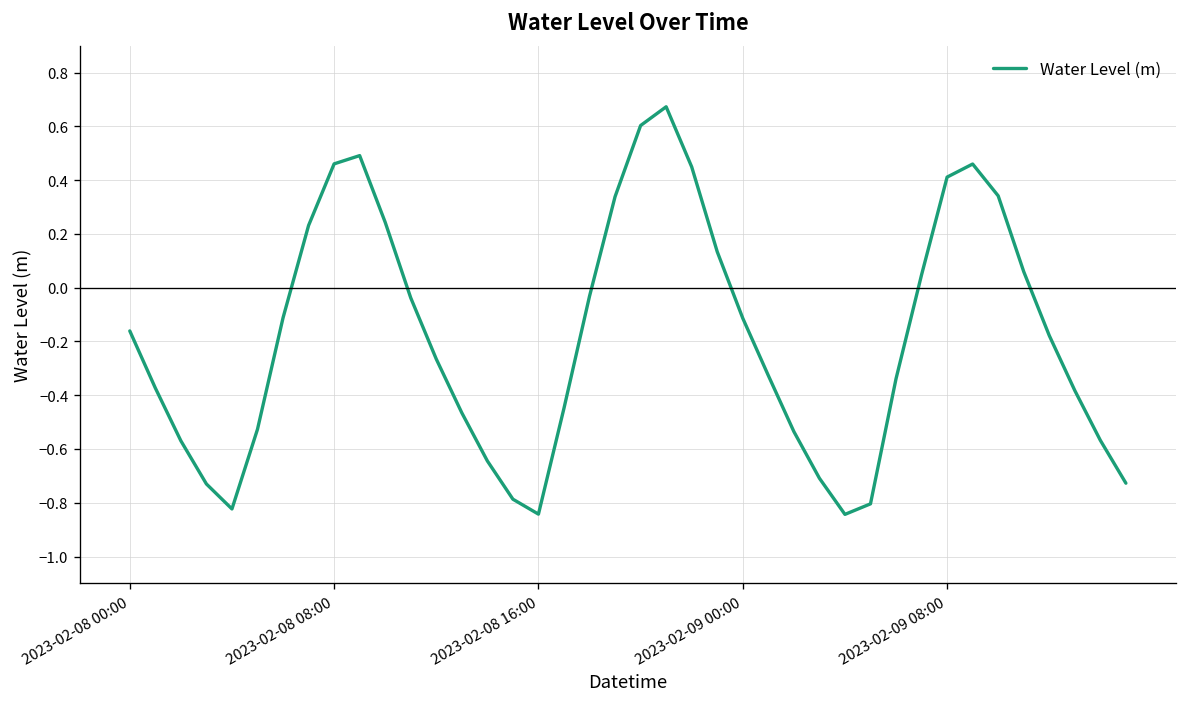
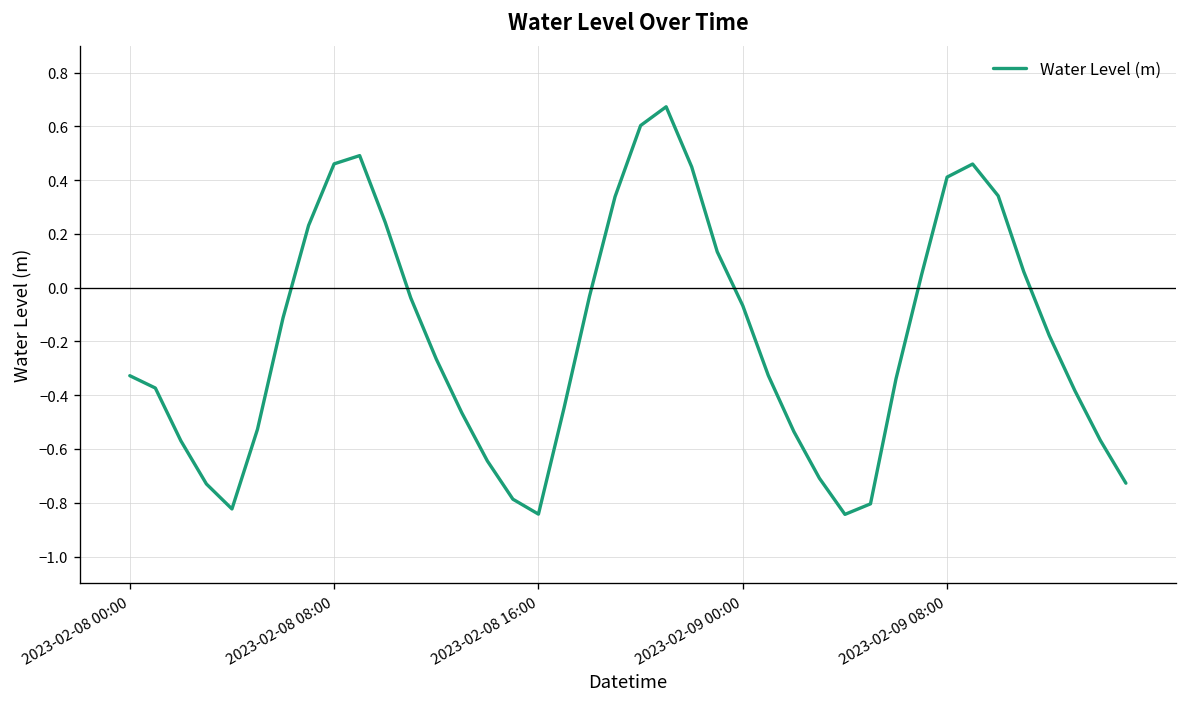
2023-02-08 00:00: -0.16 -> -0.33
2023-02-09 00:00: -0.11 -> -0.07
